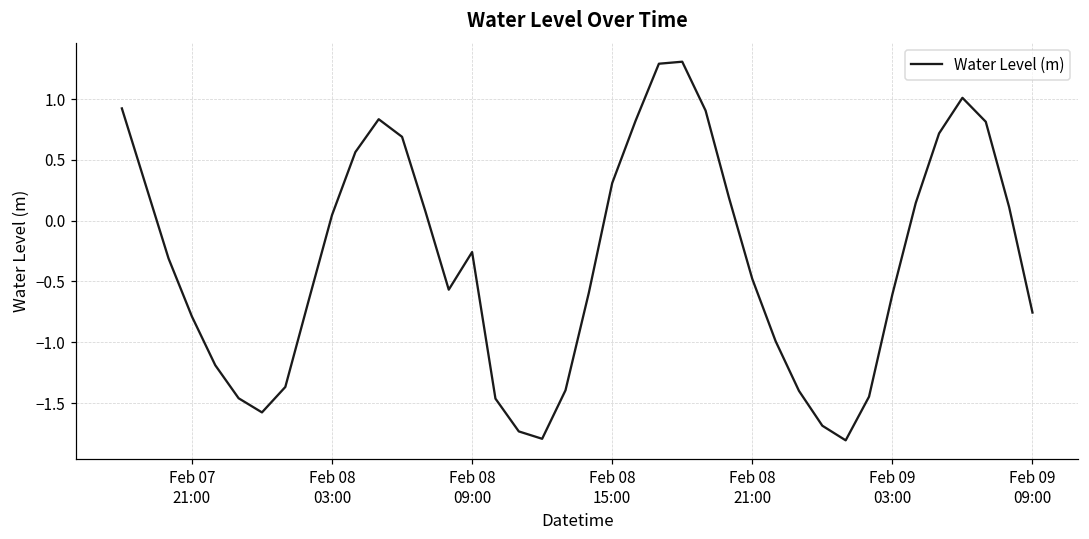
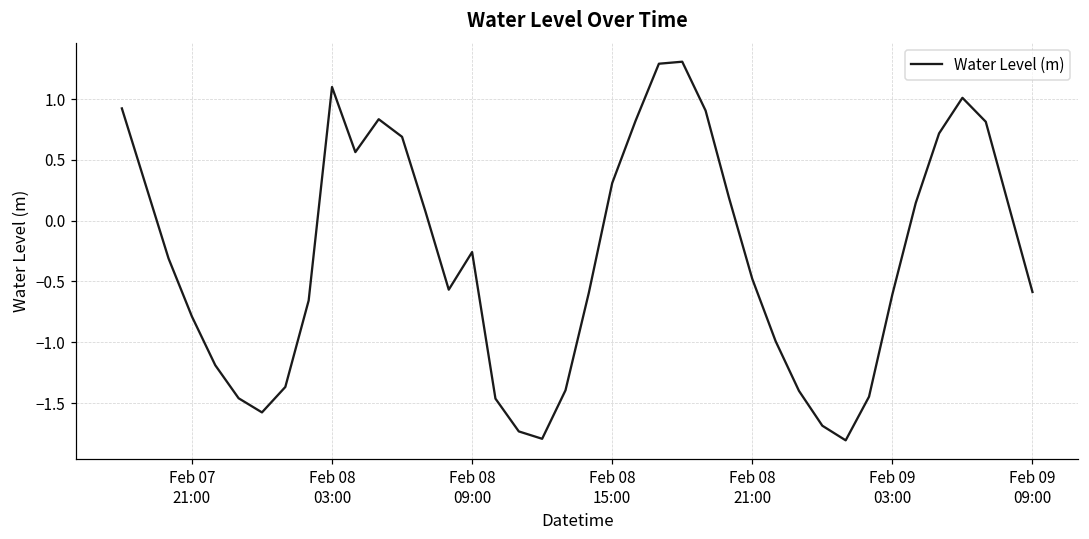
Feb 08 03:00: 0.05 -> 1.10
Feb 09 09:00: -0.76 -> -0.59
